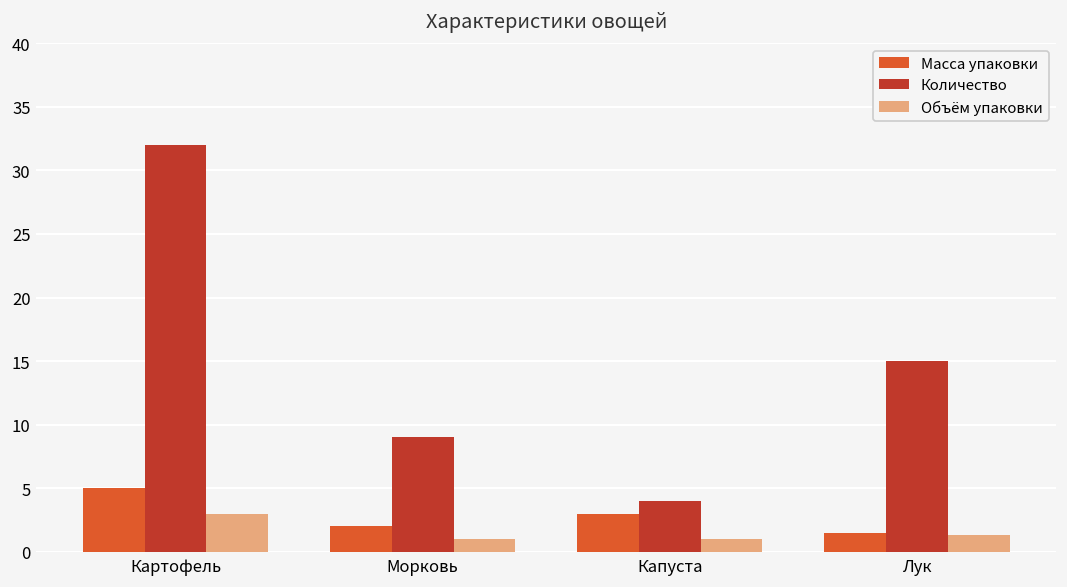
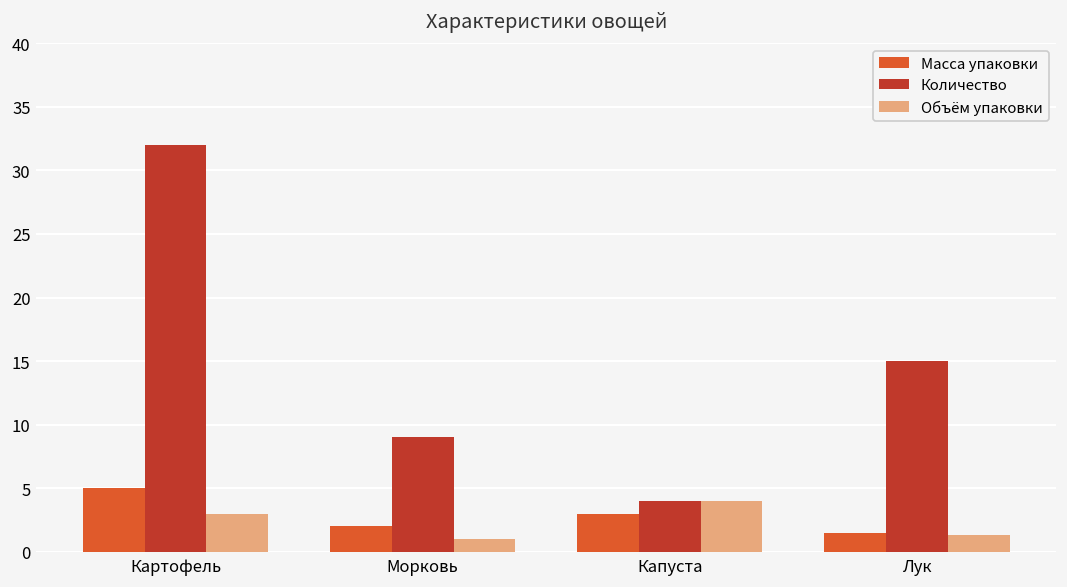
Объём упаковки, Капуста: 1 -> 4
